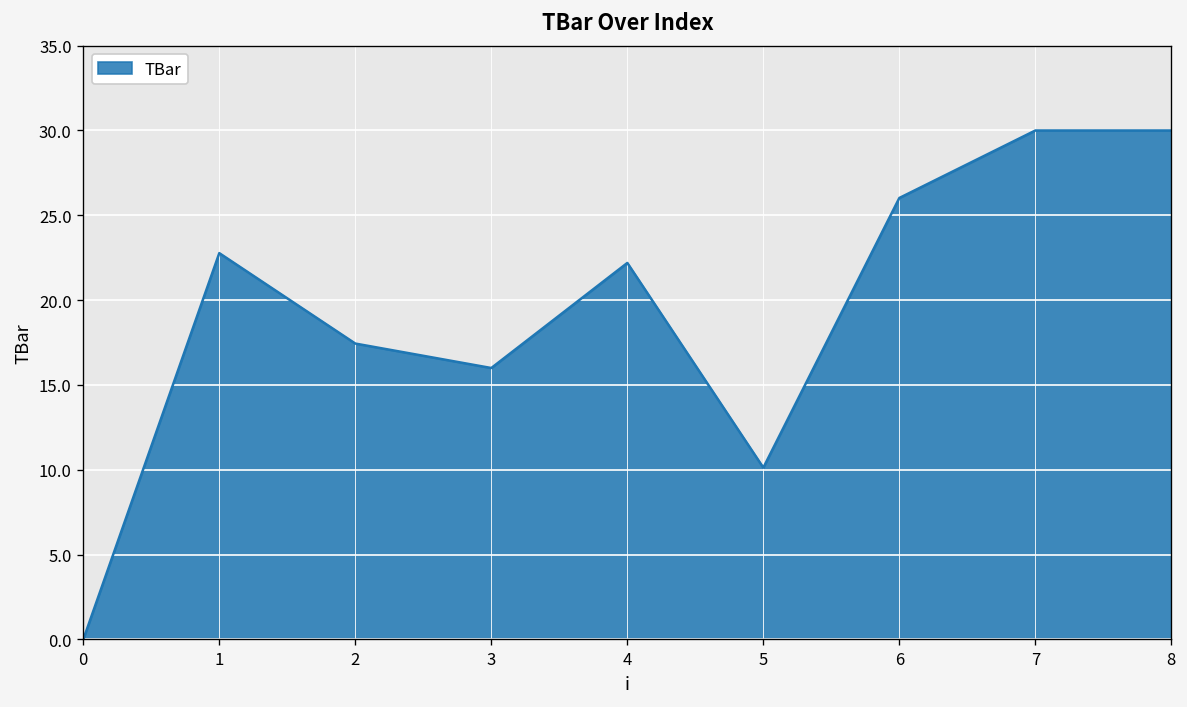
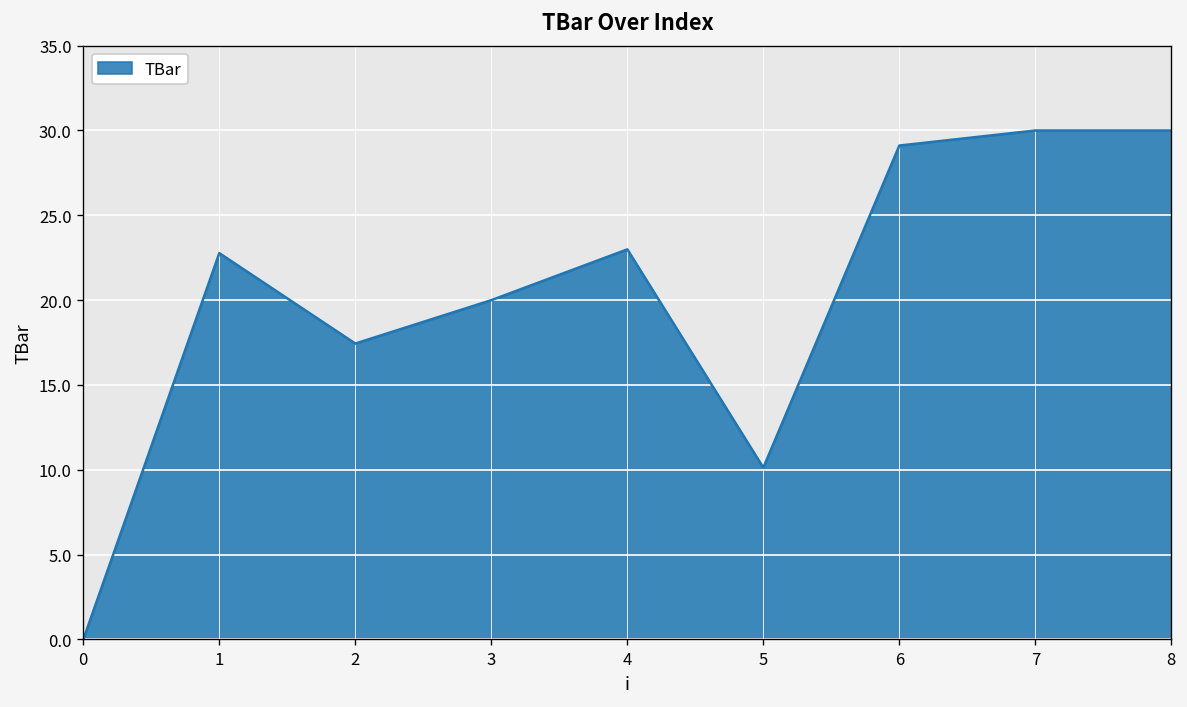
3: 16 -> 20
4: 22.2 -> 23.0
6: 26.0 -> 29.1
